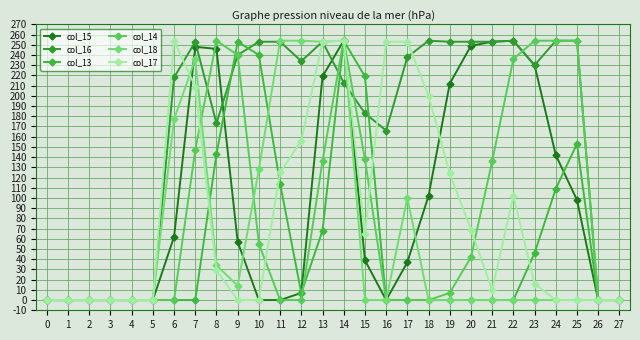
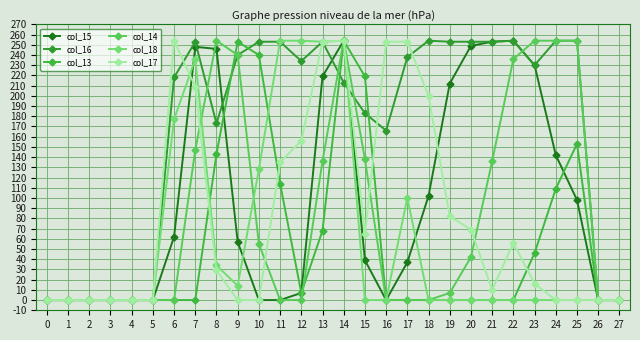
col_17, 11: 125 -> 135
col_17, 19: 124 -> 82
col_17, 22: 102 -> 56
